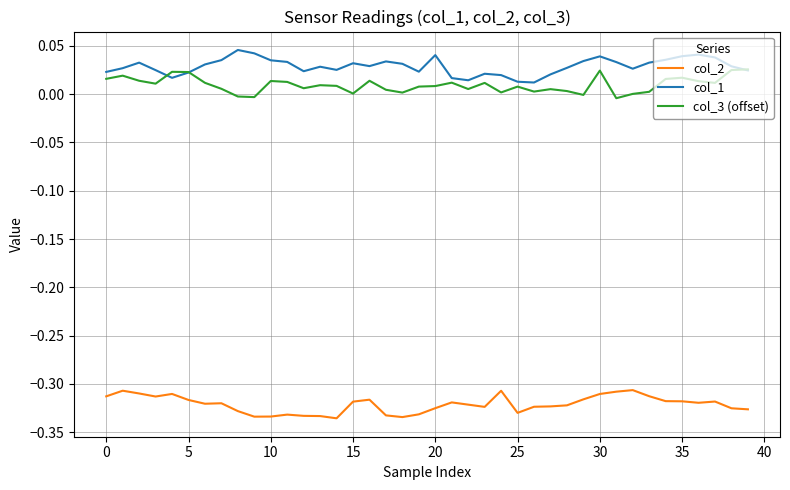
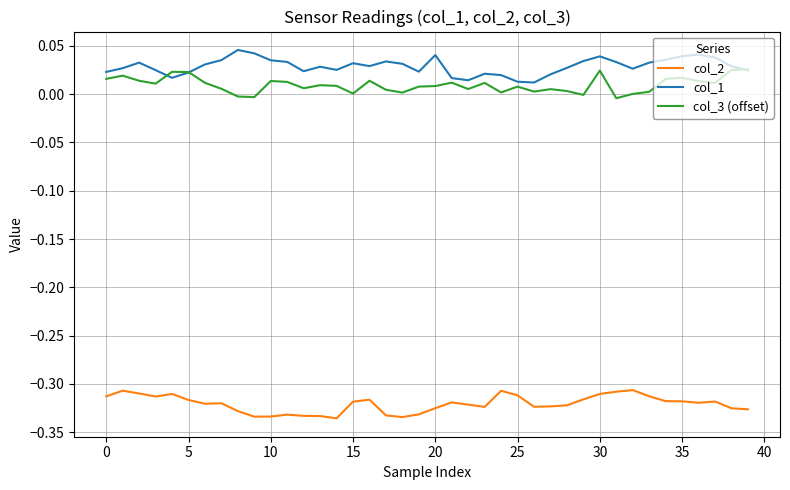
col_2, 25: -0.33 -> -0.31
